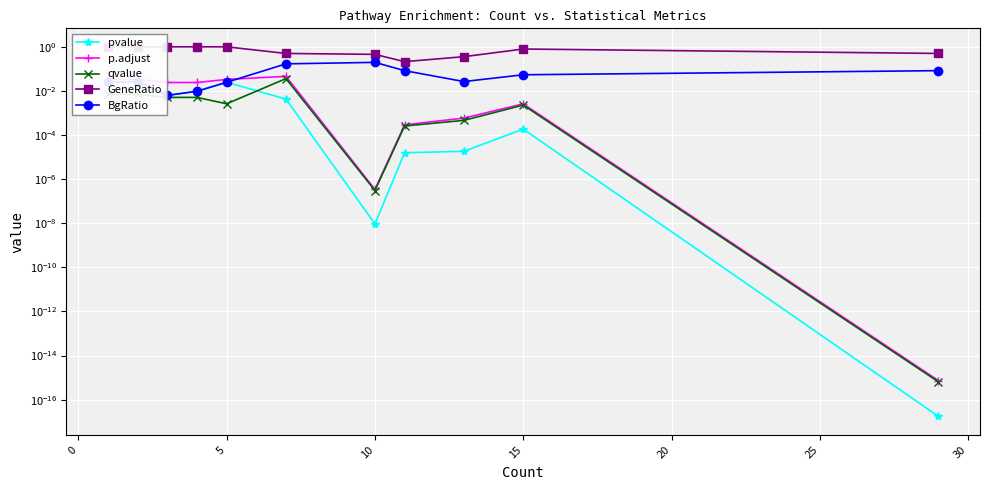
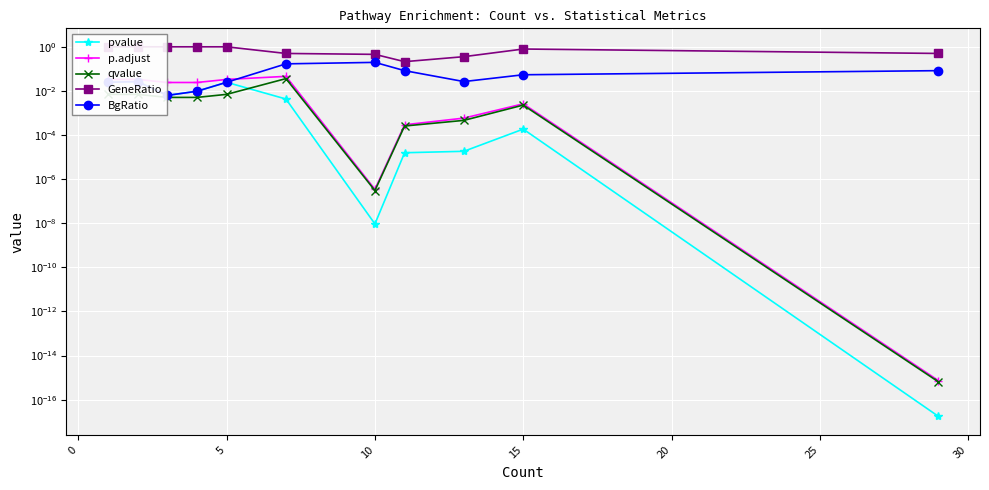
qvalue, 5: 0.003 -> 0.007
